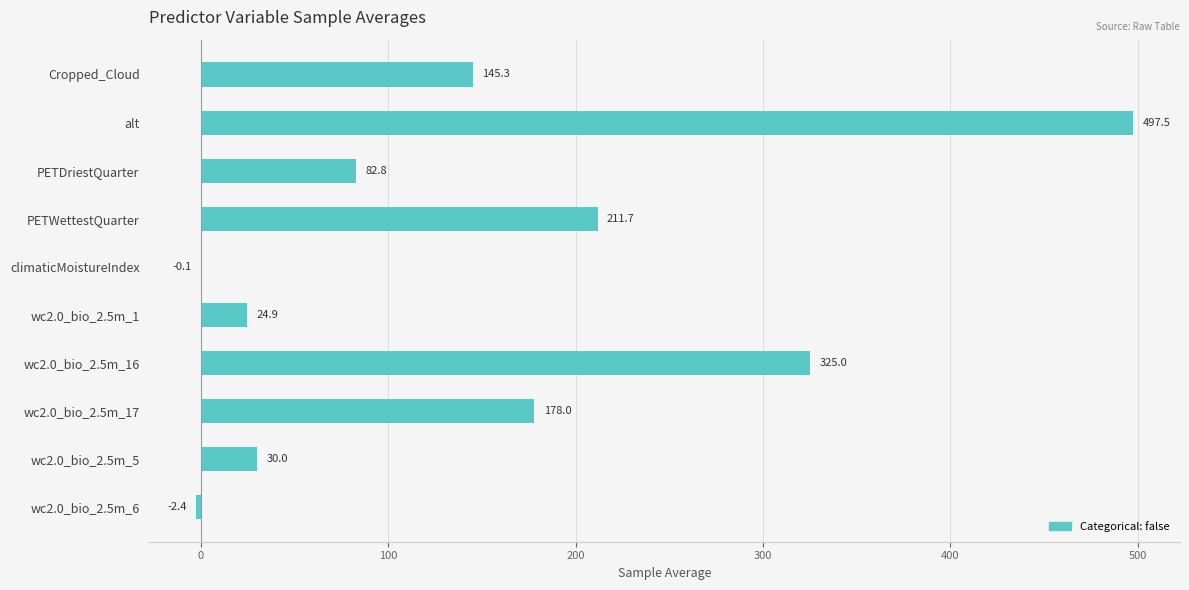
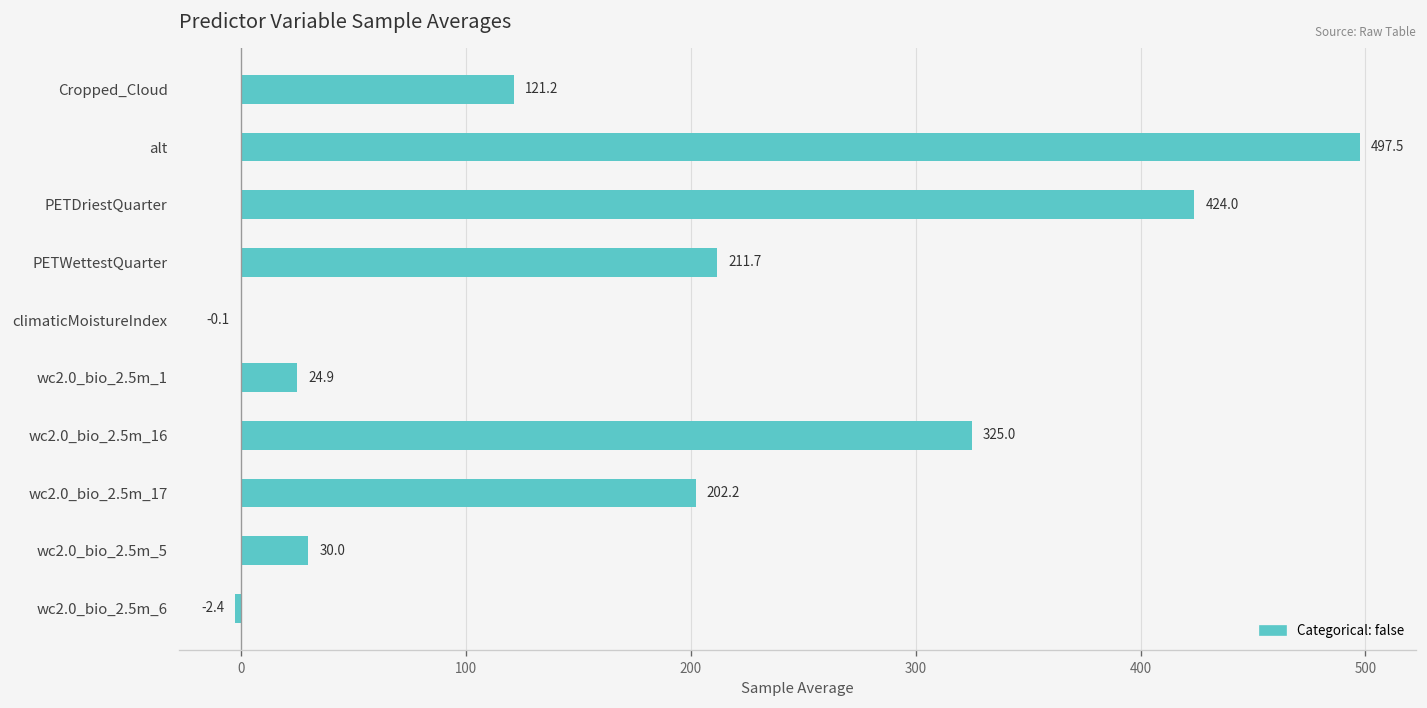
Cropped_Cloud: 145.3 -> 121.2
PETDriestQuarter: 82.8 -> 424.0
wc2.0_bio_2.5m_17: 178.0 -> 202.2
